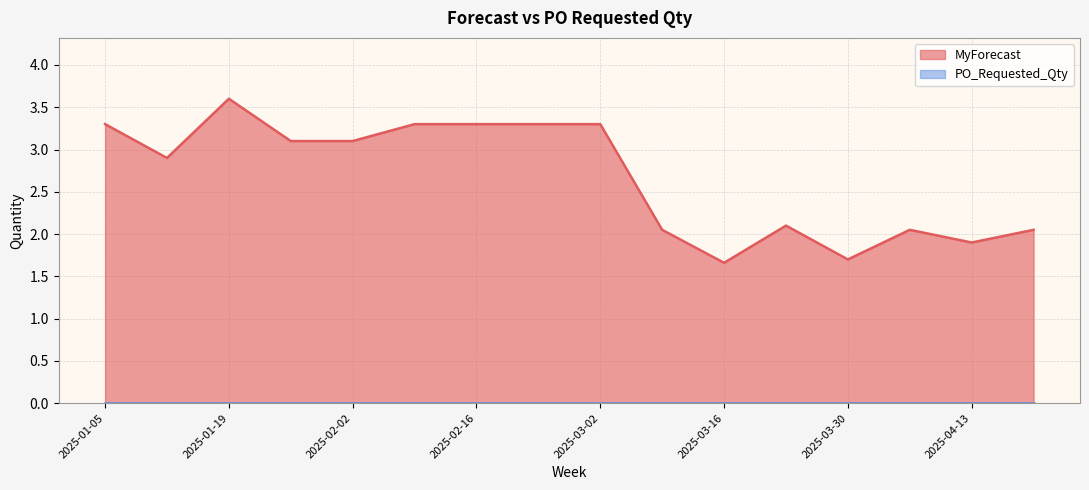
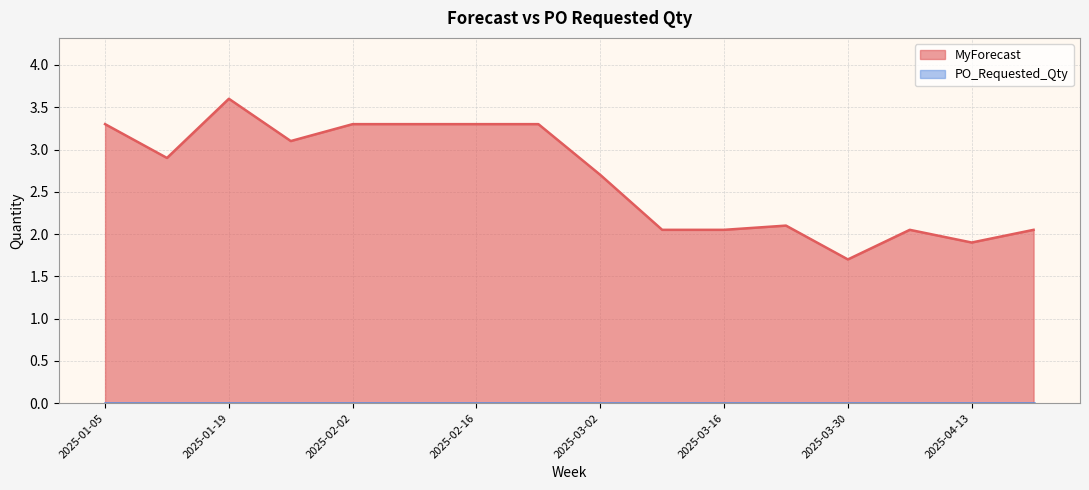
MyForecast, 2025-02-02: 3.1 -> 3.3
MyForecast, 2025-03-02: 3.3 -> 2.7
MyForecast, 2025-03-16: 1.7 -> 2.1
